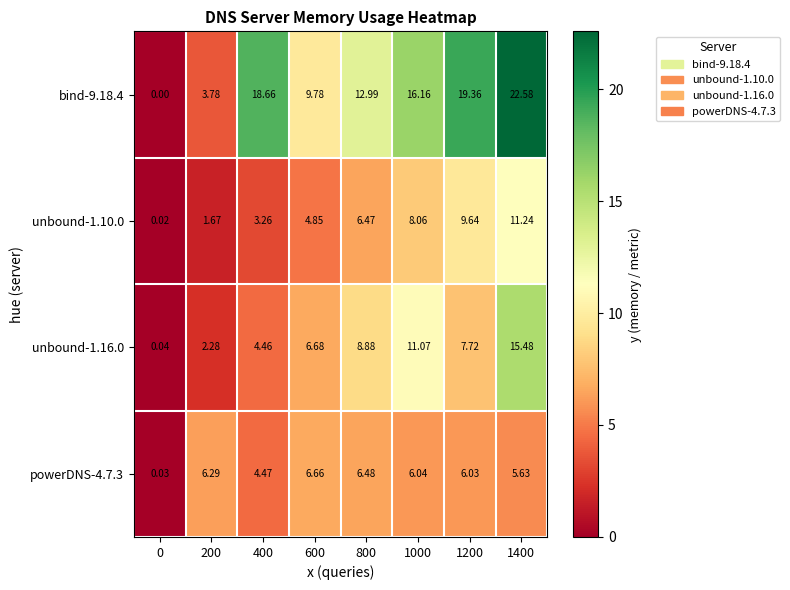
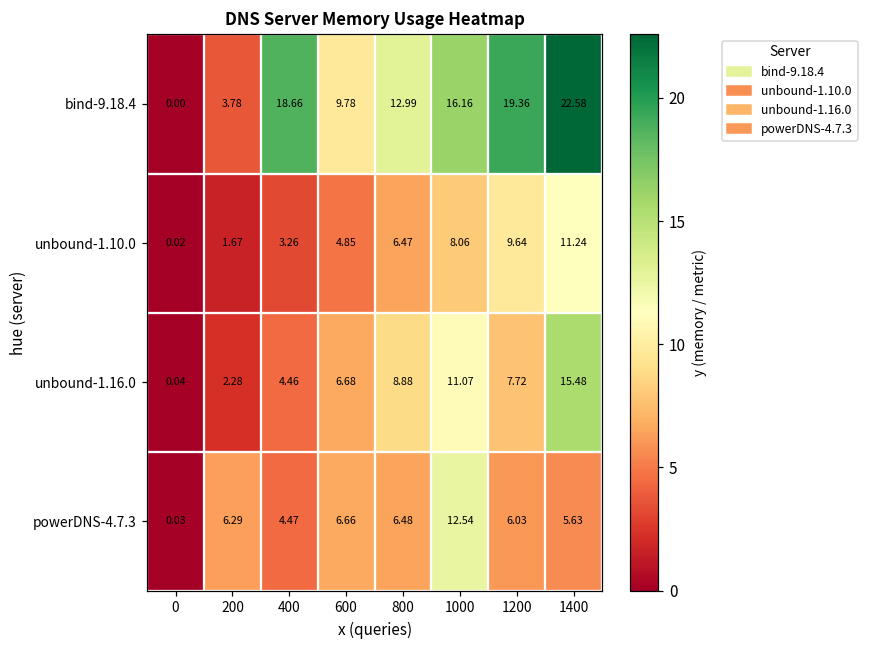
powerDNS-4.7.3, 1000: 6.04 -> 12.54
